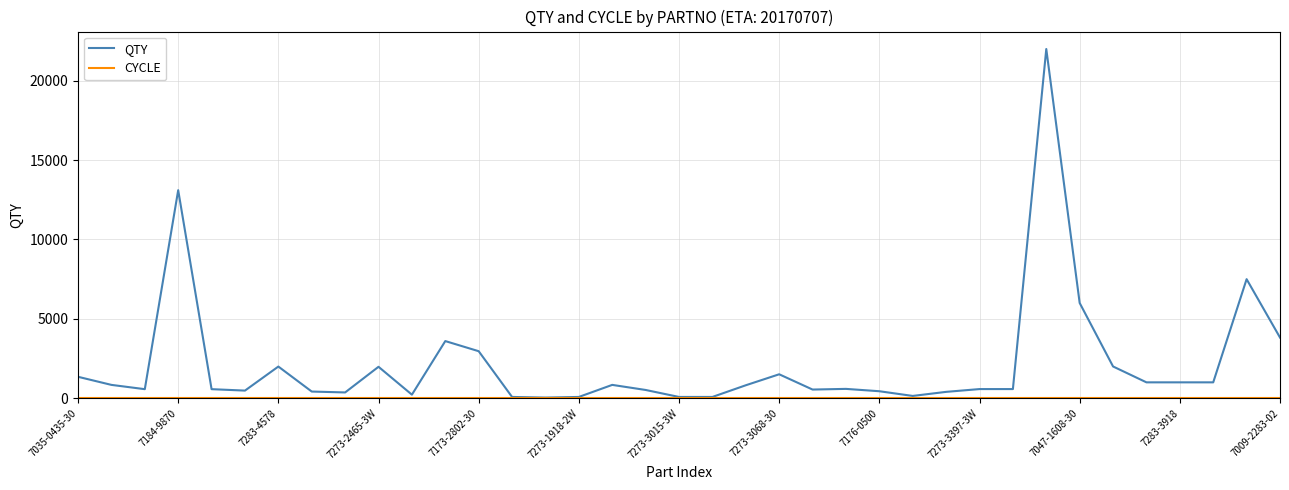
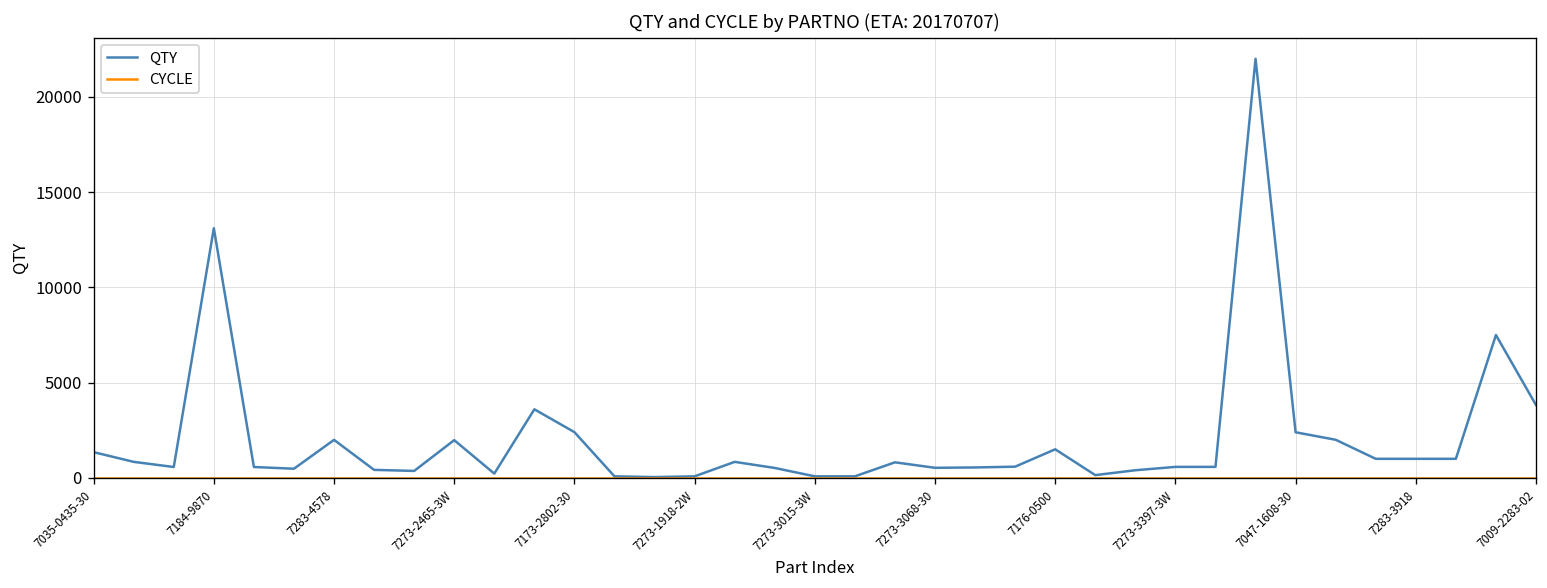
QTY, 7173-2802-30: 3000 -> 2400
QTY, 7273-3068-30: 1500 -> 500
QTY, 7176-0500: 400 -> 1500
QTY, 7047-1608-30: 6000 -> 2400
